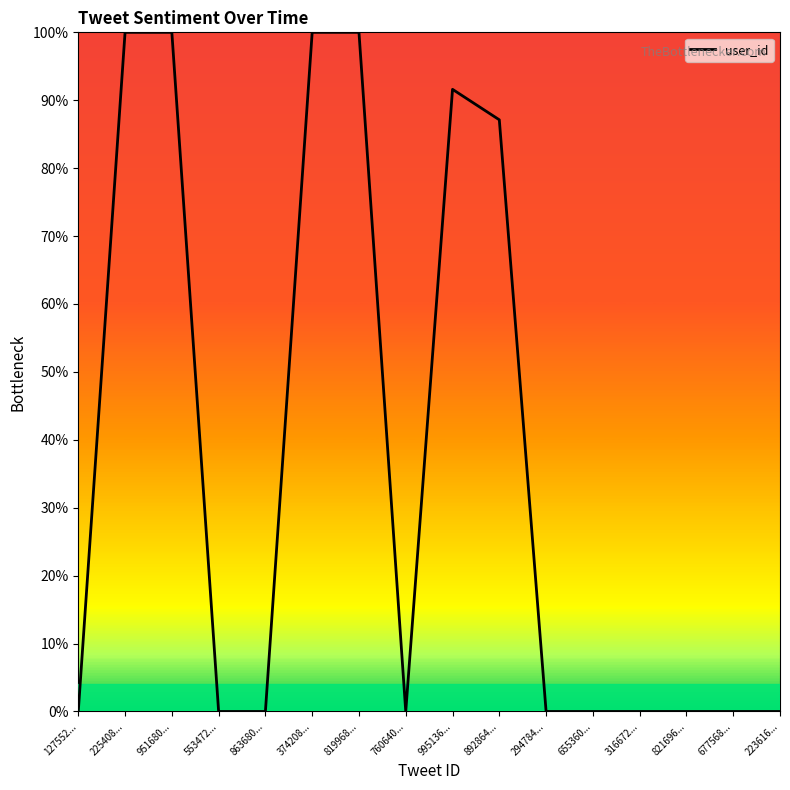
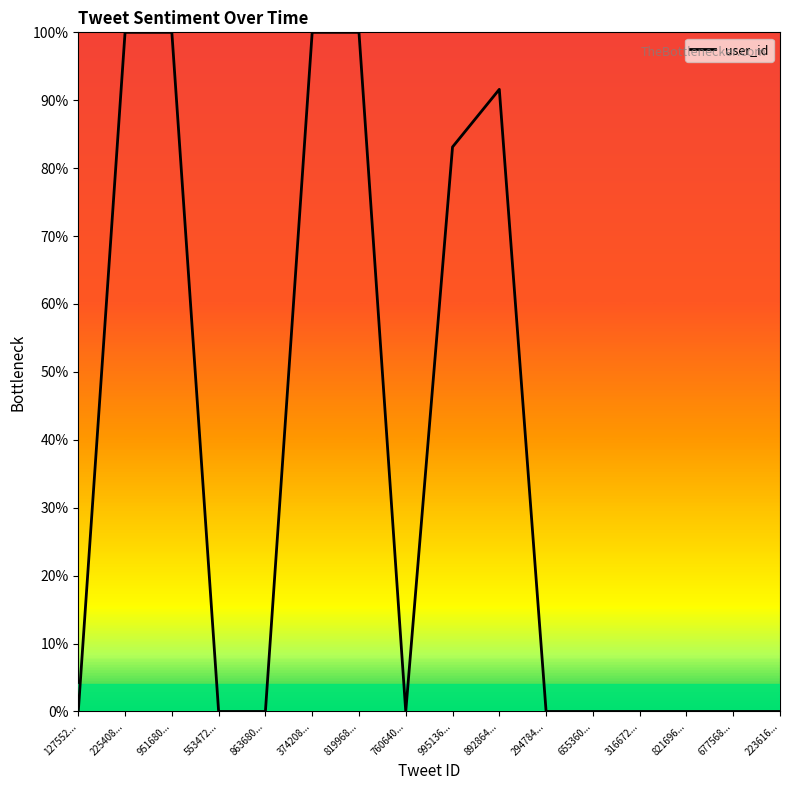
995136...: 92% -> 83%
892864...: 87% -> 92%
